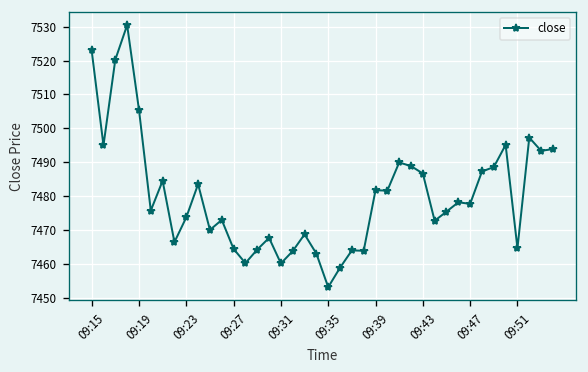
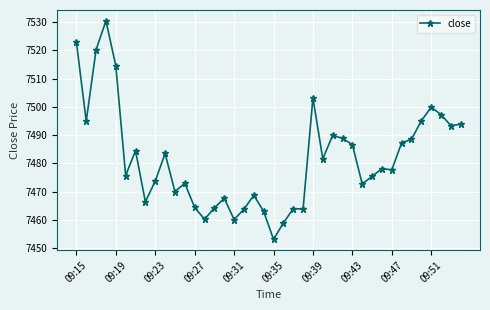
09:19: 7506 -> 7515
09:39: 7482 -> 7503
09:51: 7465 -> 7500
